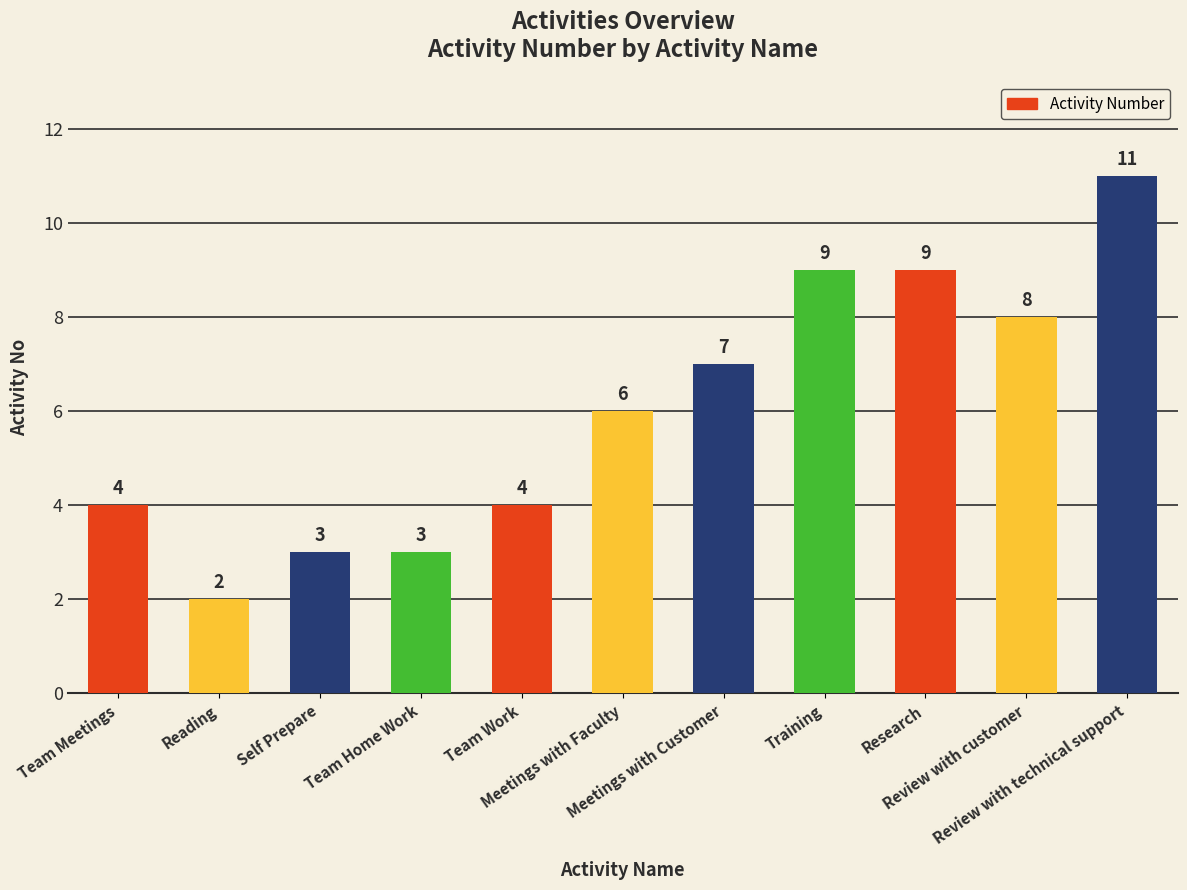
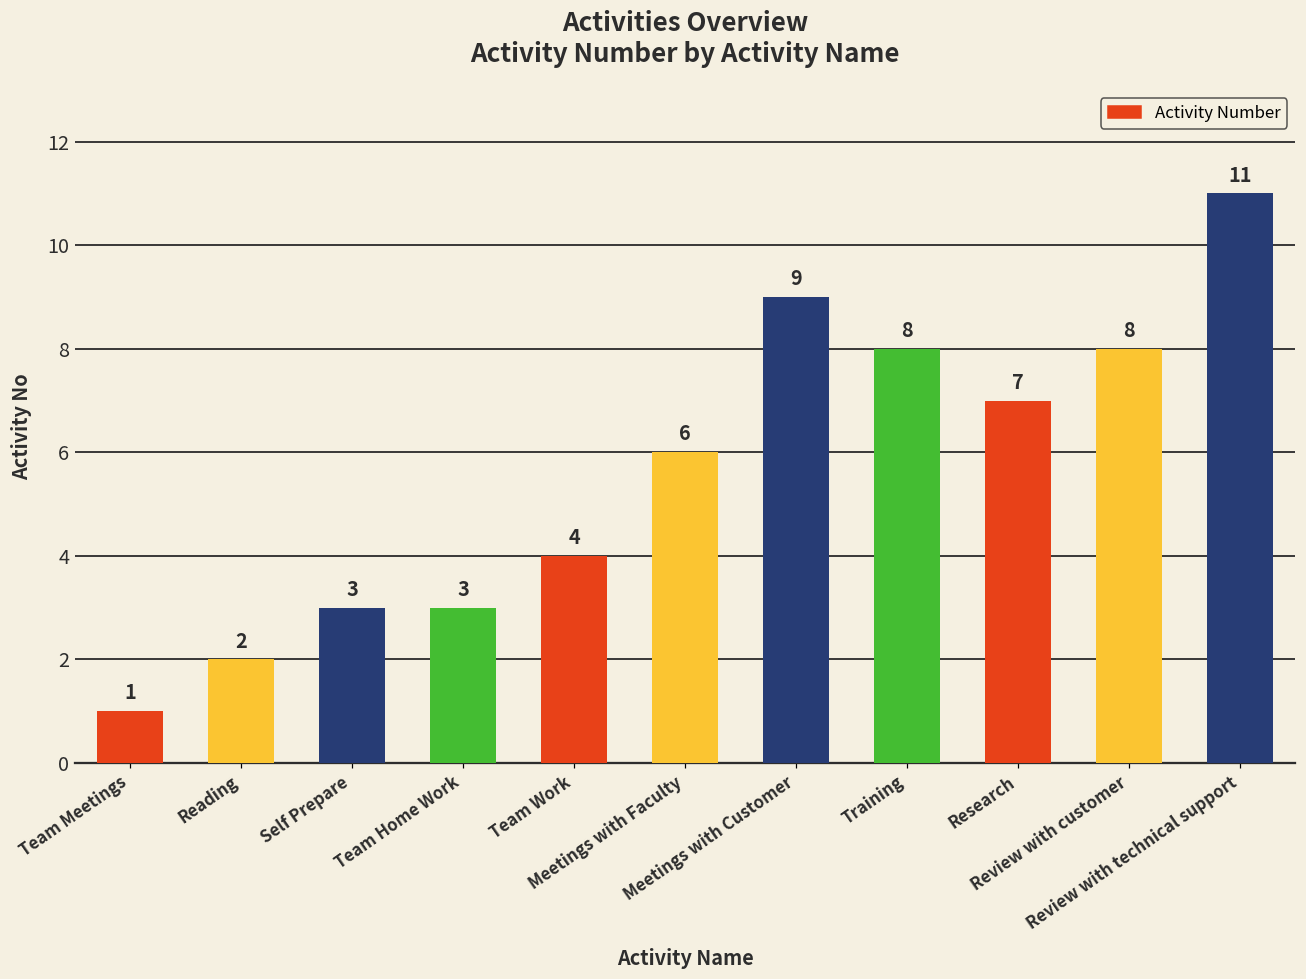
Team Meetings: 4 -> 1
Meetings with Customer: 7 -> 9
Training: 9 -> 8
Research: 9 -> 7
